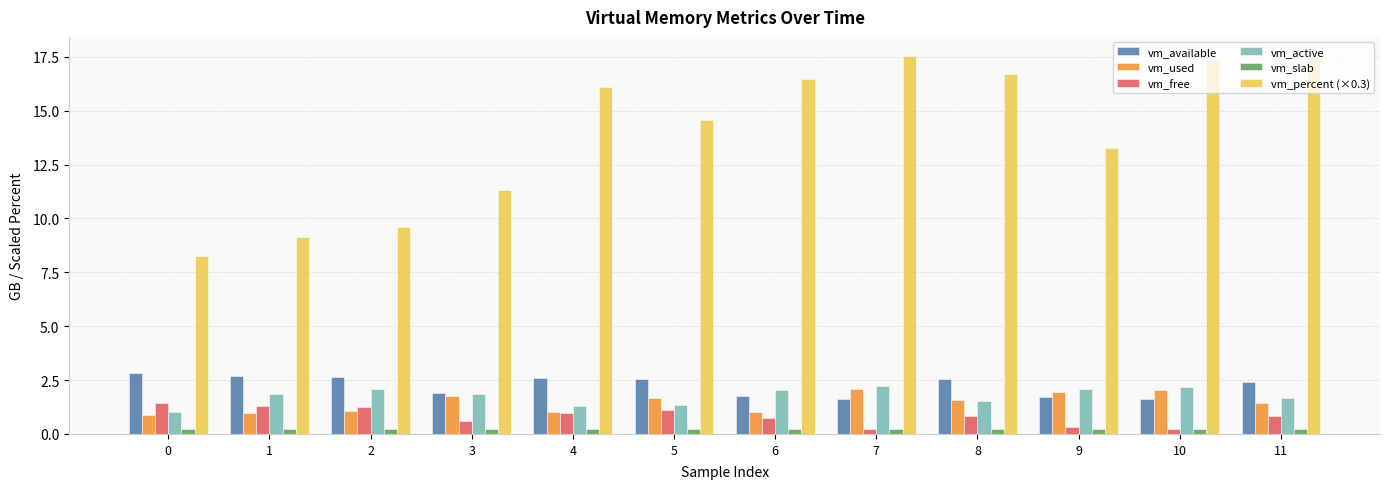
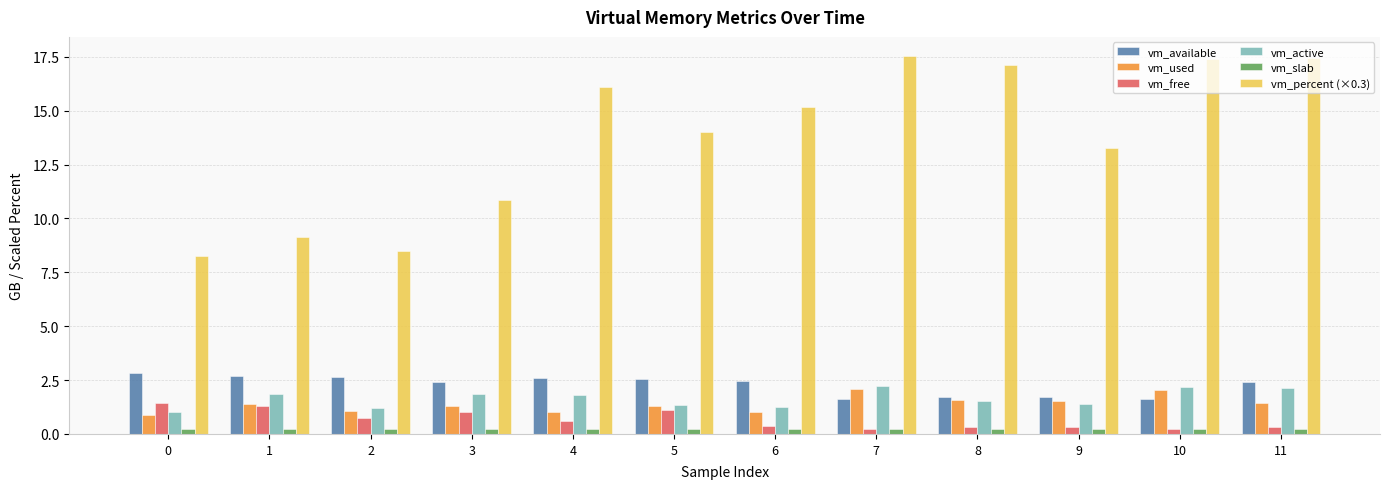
vm_used, 1: 1.0 -> 1.4
vm_free, 2: 1.2 -> 0.7
vm_active, 2: 2.1 -> 1.2
vm_percent (×0.3), 2: 9.6 -> 8.5
vm_available, 3: 1.9 -> 2.4
vm_used, 3: 1.8 -> 1.3
vm_free, 3: 0.6 -> 1.0
vm_percent (×0.3), 3: 11.3 -> 10.9
vm_free, 4: 1.0 -> 0.6
vm_active, 4: 1.3 -> 1.8
vm_used, 5: 1.7 -> 1.3
vm_percent (×0.3), 5: 14.6 -> 14.0
vm_available, 6: 1.8 -> 2.4
vm_free, 6: 0.7 -> 0.3
vm_active, 6: 2.1 -> 1.2
vm_percent (×0.3), 6: 16.5 -> 15.2
vm_available, 8: 2.5 -> 1.7
vm_free, 8: 0.8 -> 0.3
vm_percent (×0.3), 8: 16.7 -> 17.1
vm_used, 9: 2.0 -> 1.5
vm_active, 9: 2.1 -> 1.4
vm_free, 11: 0.8 -> 0.3
vm_active, 11: 1.7 -> 2.1
